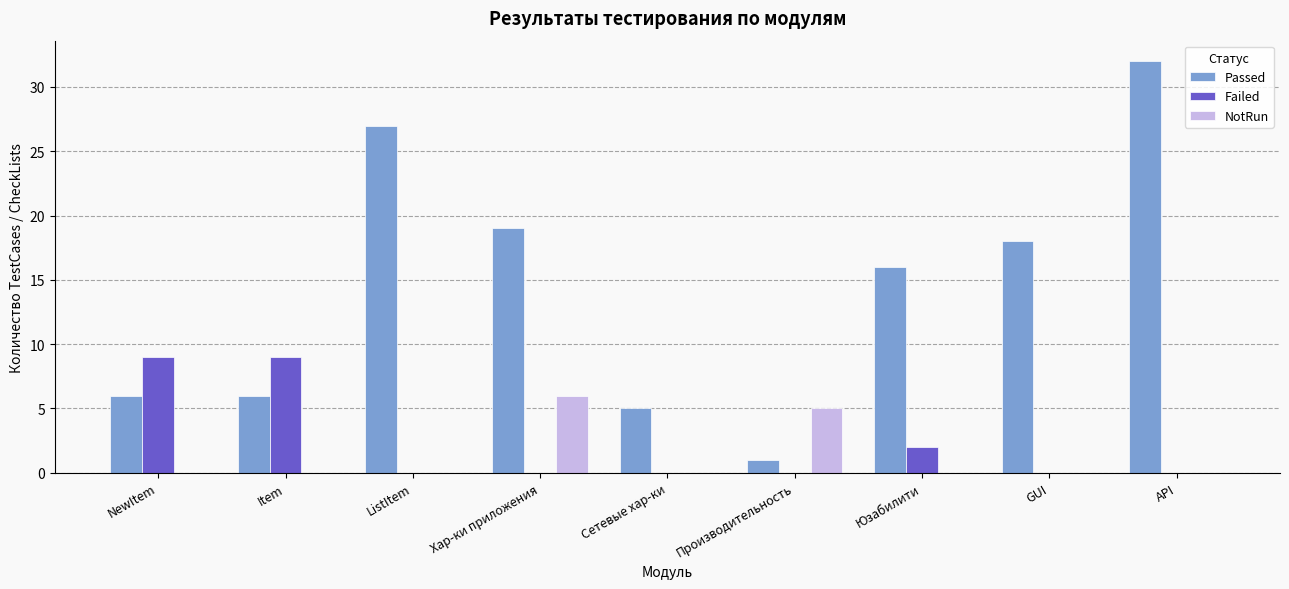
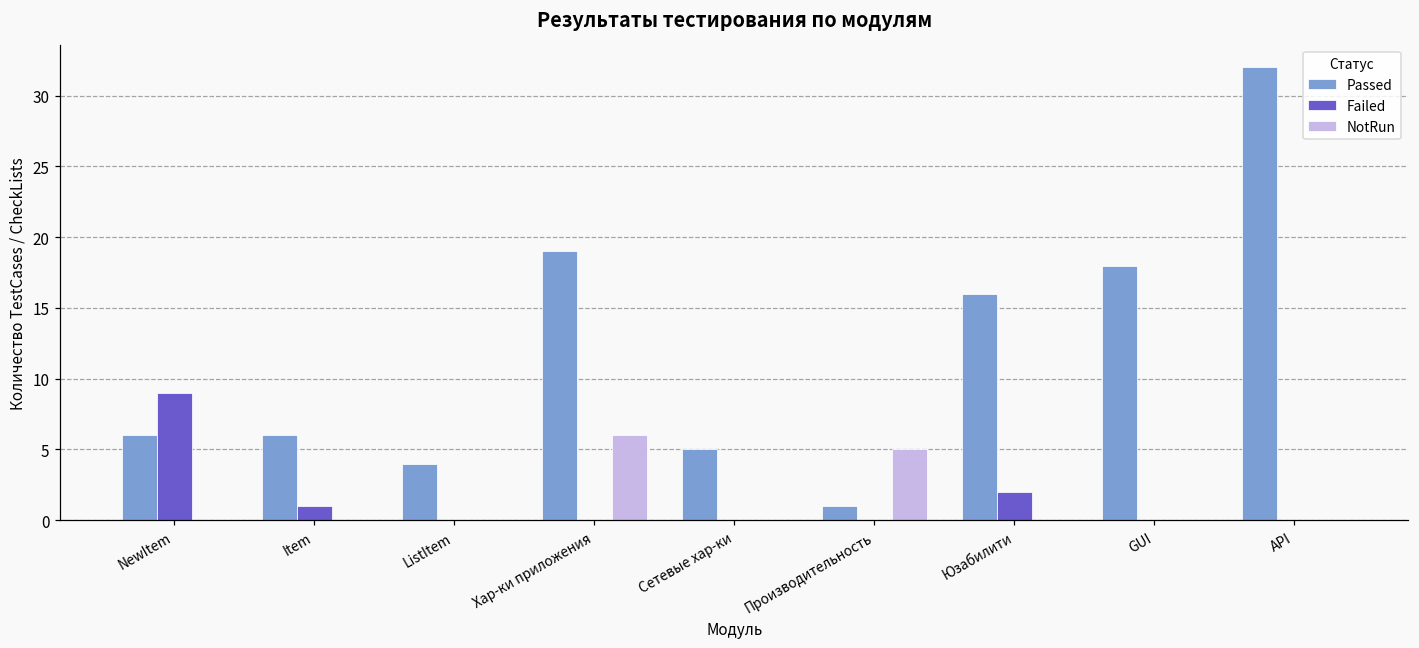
Failed, Item: 9 -> 1
Passed, ListItem: 27 -> 4
